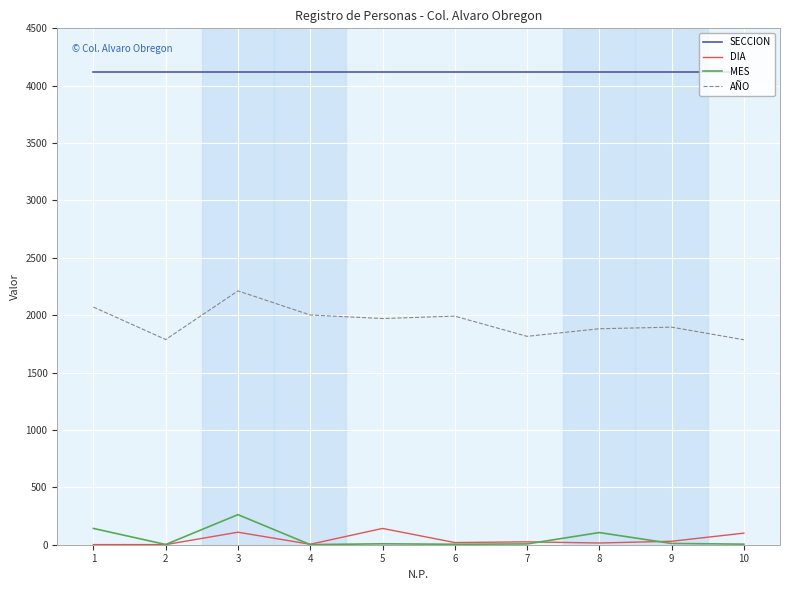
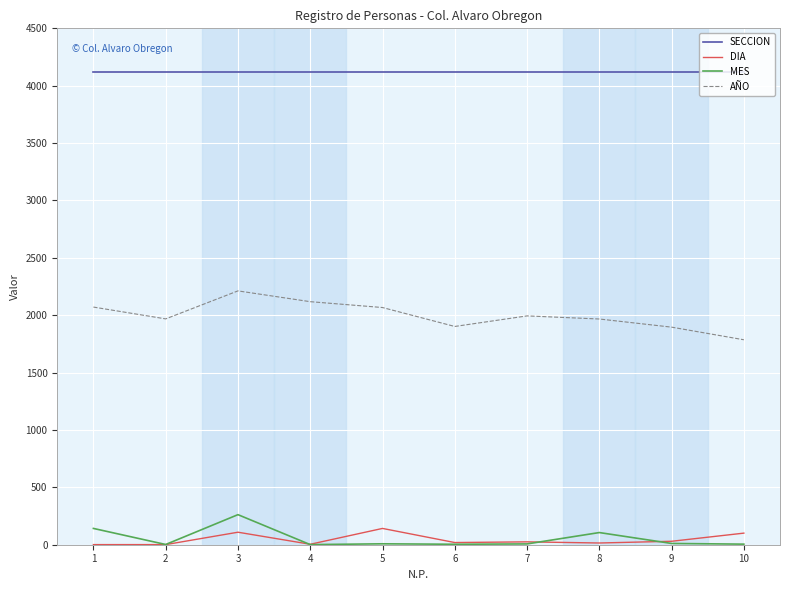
AÑO, 2: 1790 -> 1970
AÑO, 4: 2000 -> 2120
AÑO, 5: 1970 -> 2070
AÑO, 6: 1990 -> 1900
AÑO, 7: 1820 -> 1990
AÑO, 8: 1880 -> 1970
